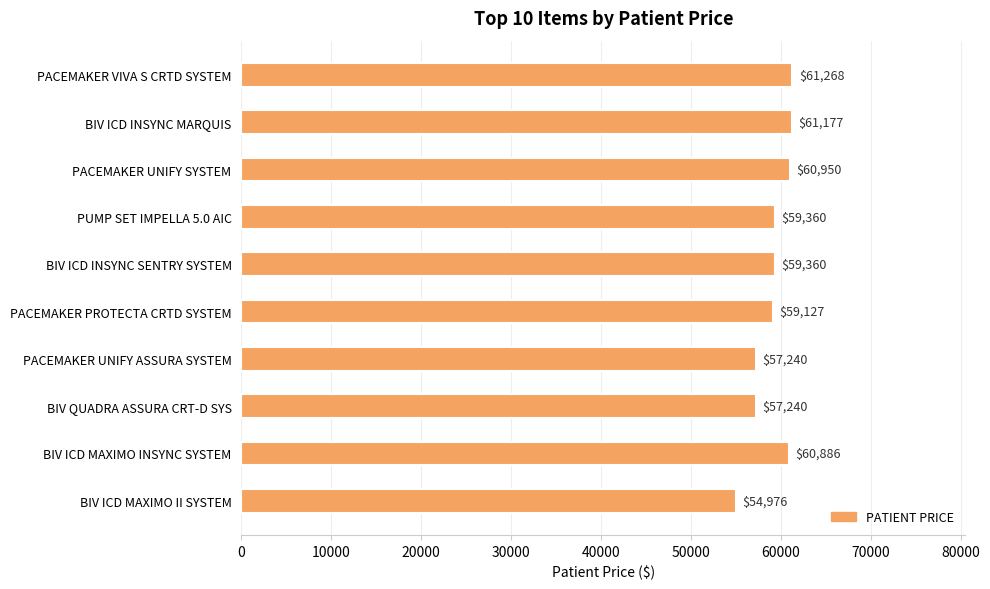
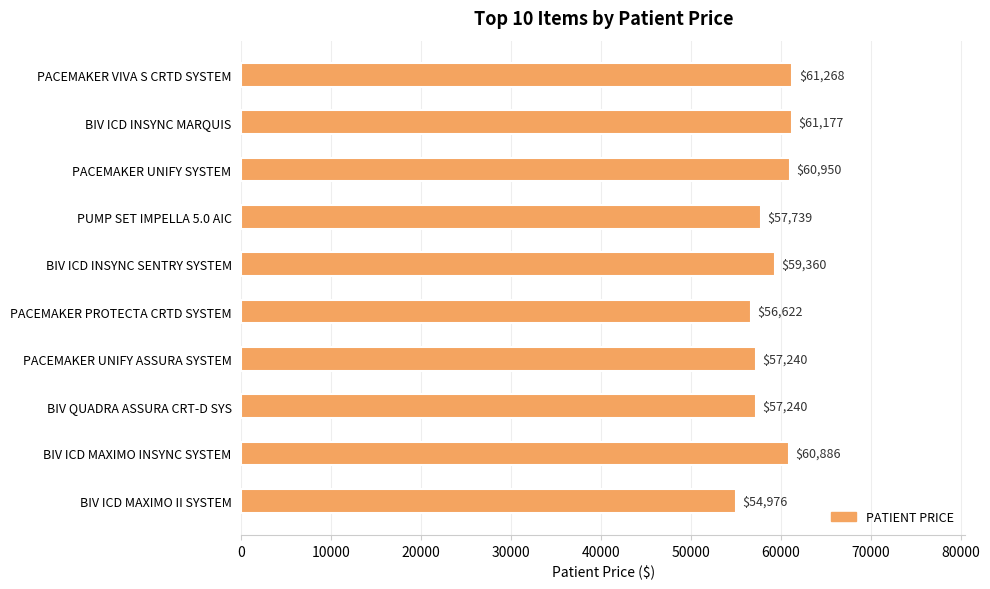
PUMP SET IMPELLA 5.0 AIC: $59,360 -> $57,739
PACEMAKER PROTECTA CRTD SYSTEM: $59,127 -> $56,622
